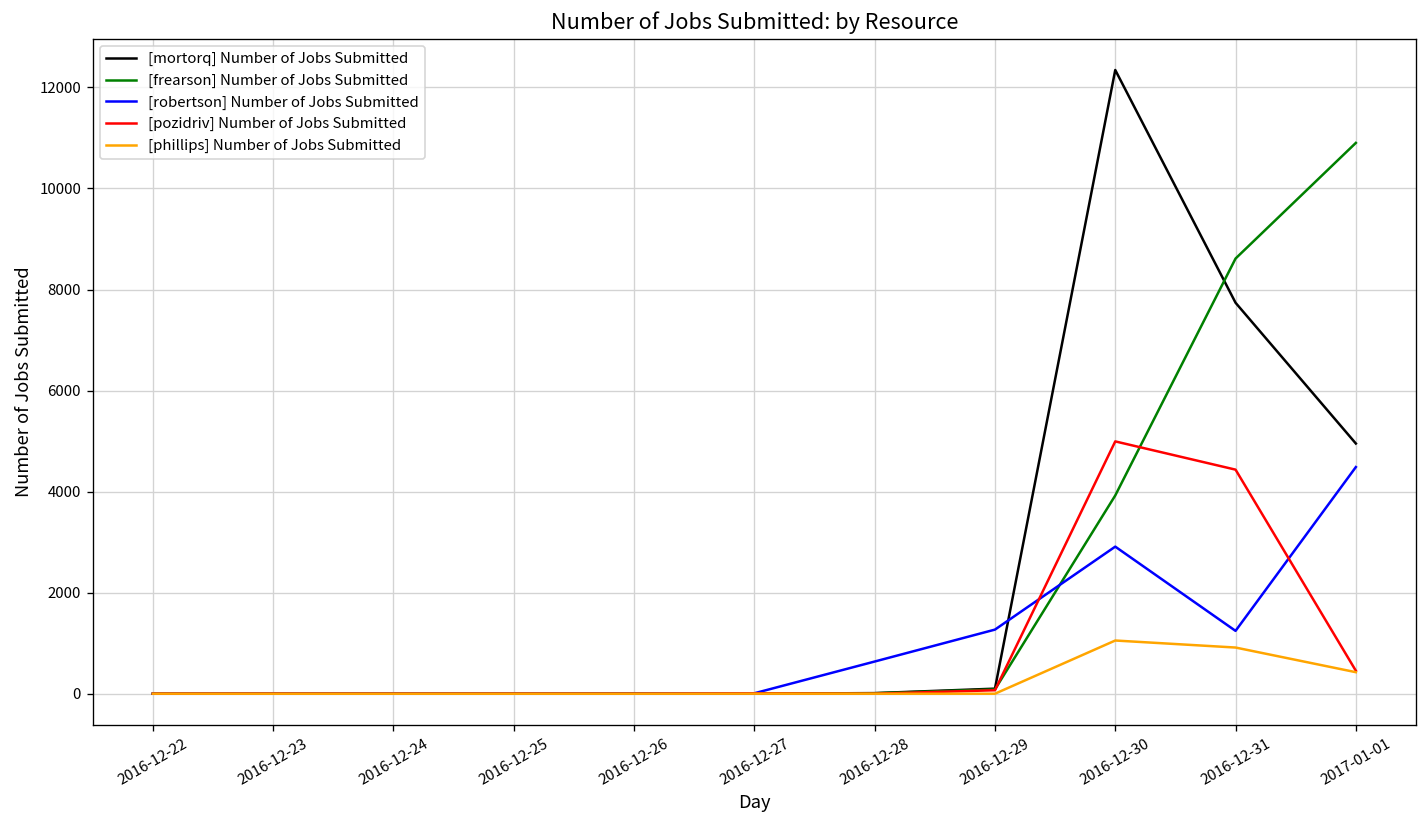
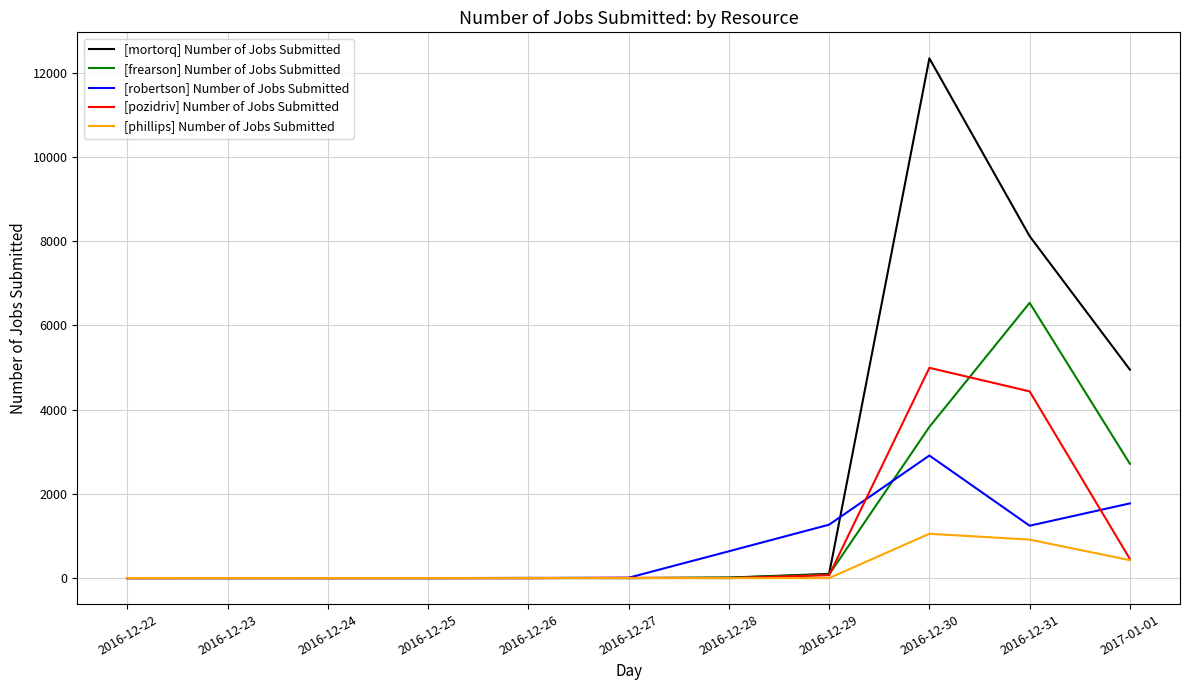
[frearson] Number of Jobs Submitted, 2016-12-30: 3900 -> 3600
[mortorq] Number of Jobs Submitted, 2016-12-31: 7700 -> 8100
[frearson] Number of Jobs Submitted, 2016-12-31: 8600 -> 6500
[frearson] Number of Jobs Submitted, 2017-01-01: 10900 -> 2700
[robertson] Number of Jobs Submitted, 2017-01-01: 4500 -> 1800
